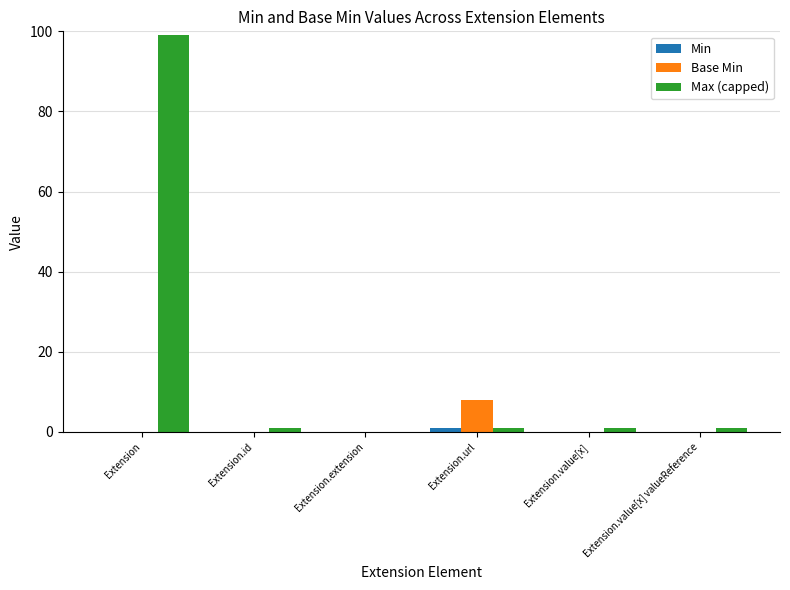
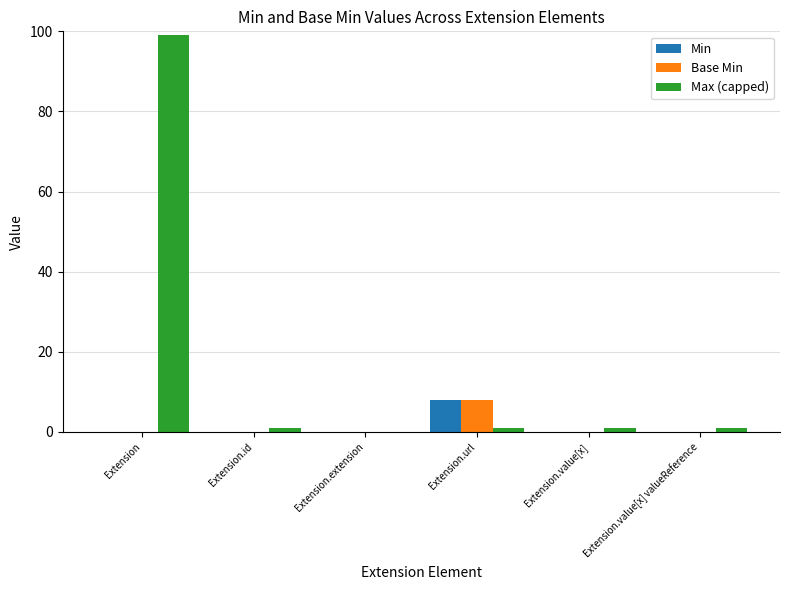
Min, Extension.url: 1 -> 8
